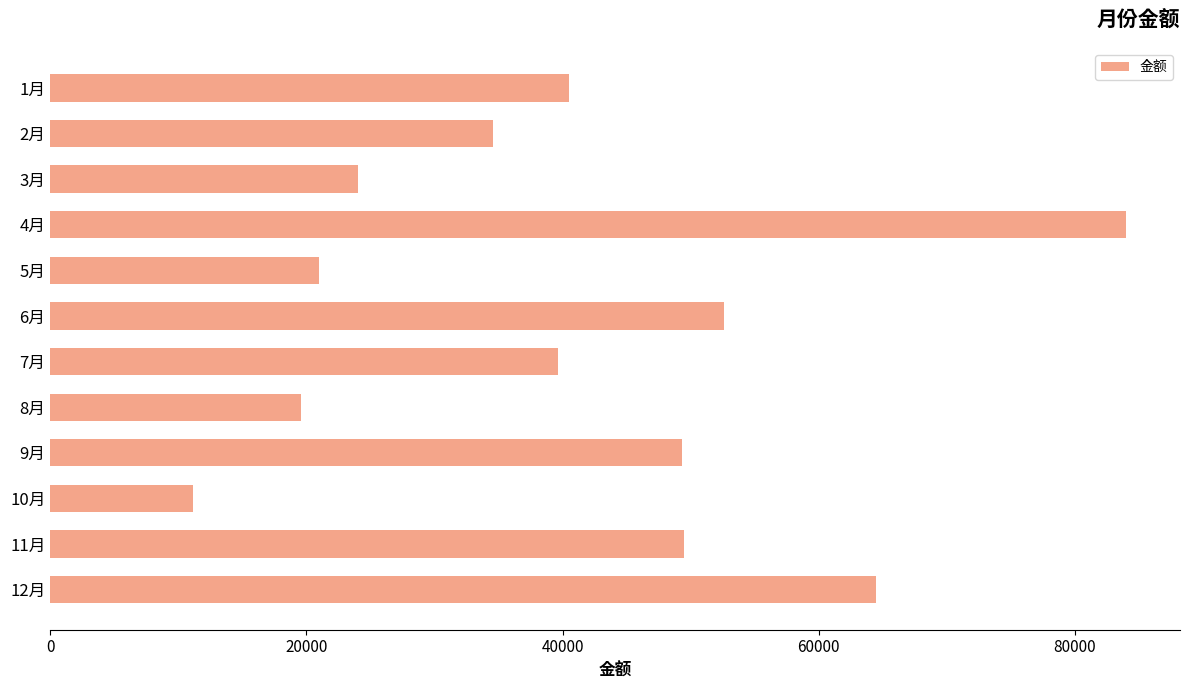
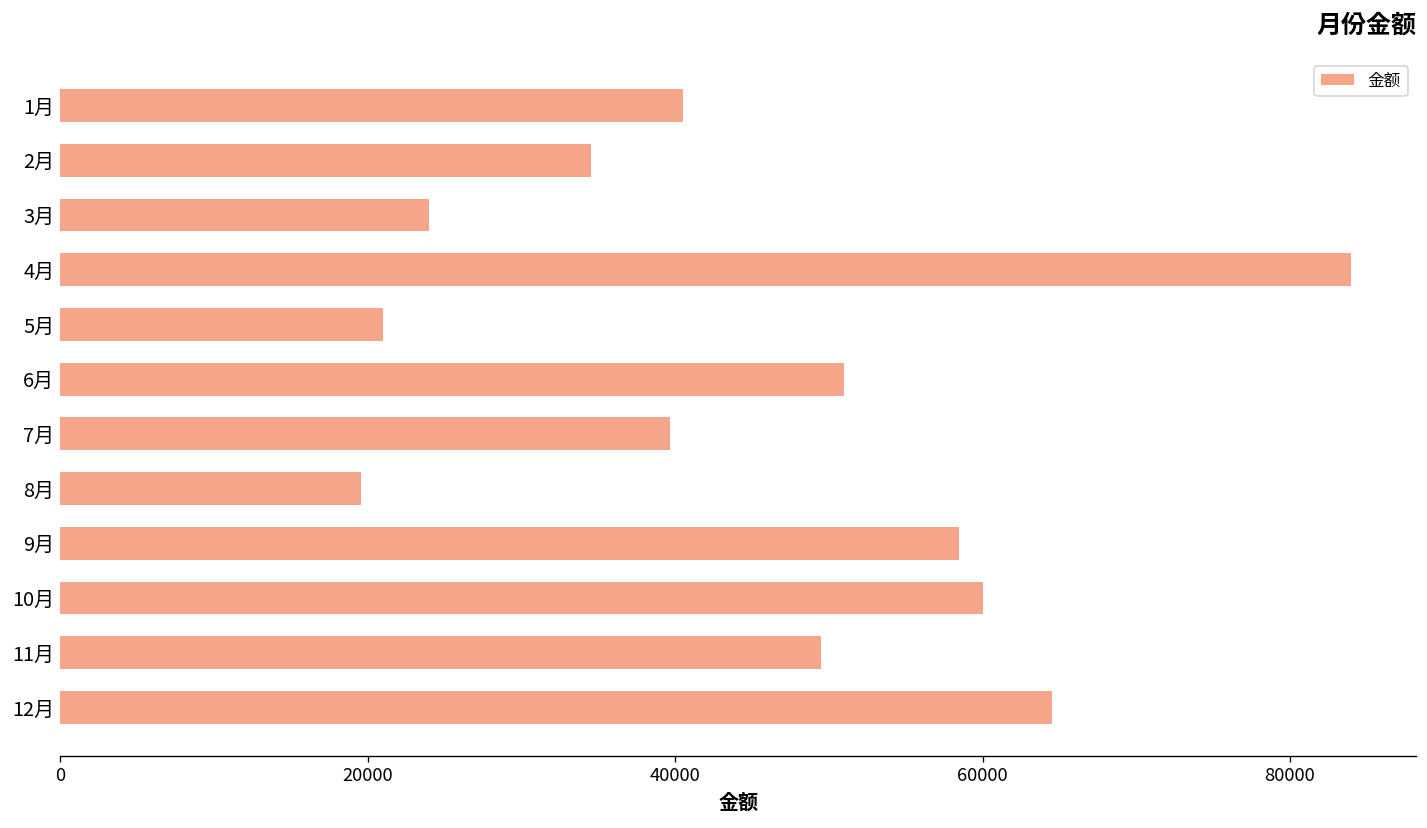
6月: 52600 -> 51000
9月: 49300 -> 58500
10月: 11200 -> 60000
